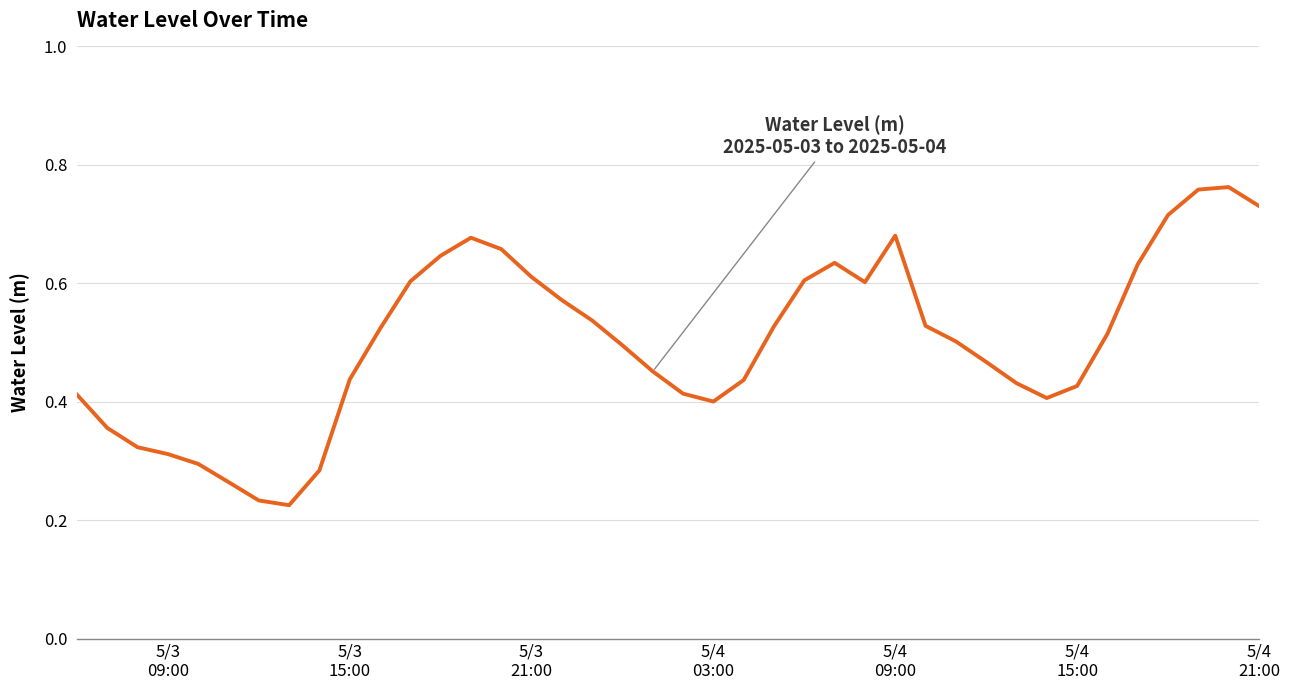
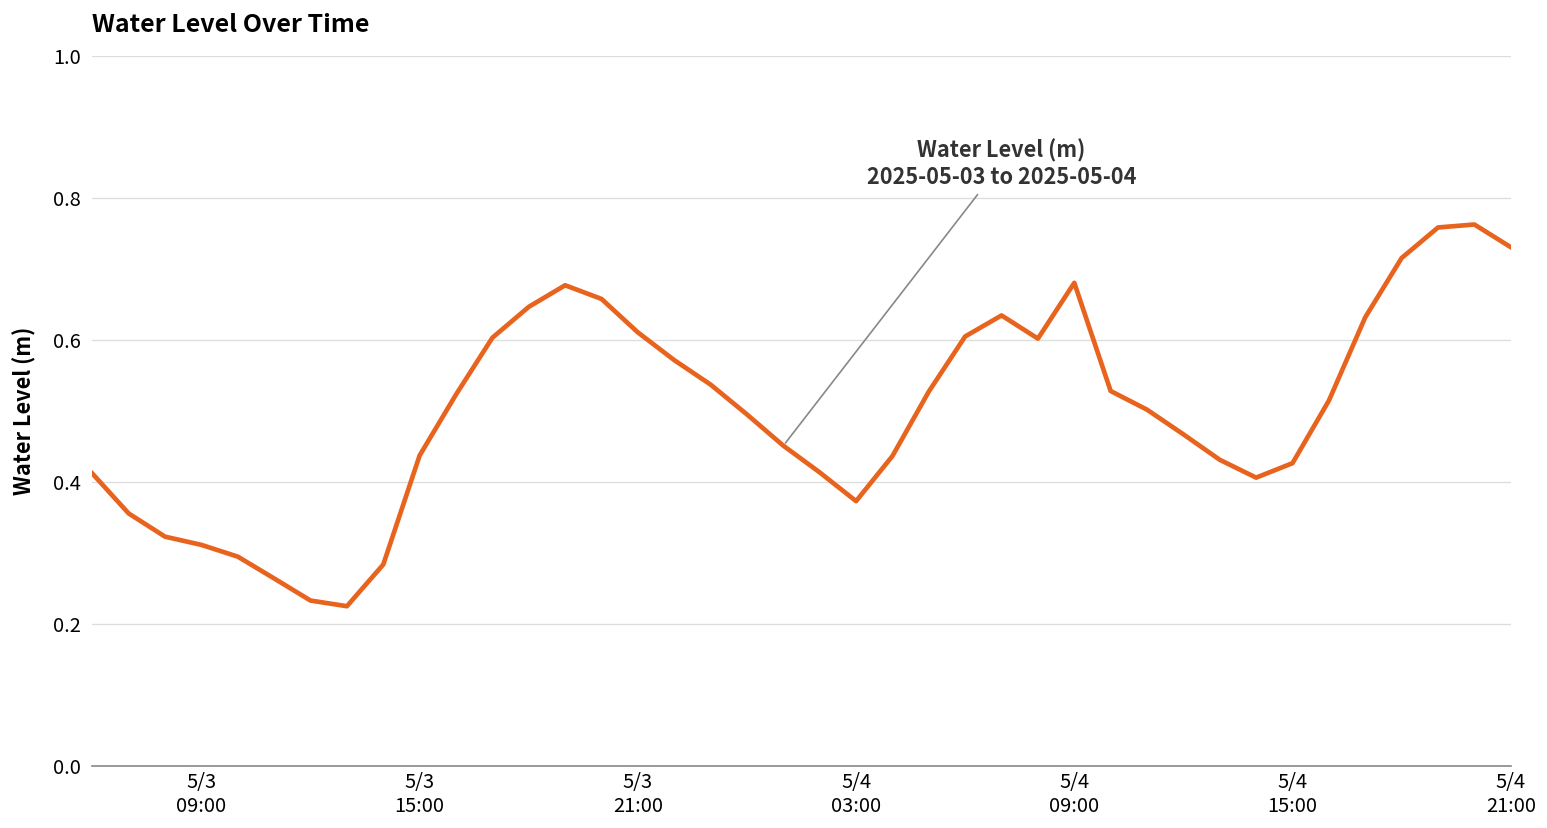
5/4 03:00: 0.40 -> 0.37
